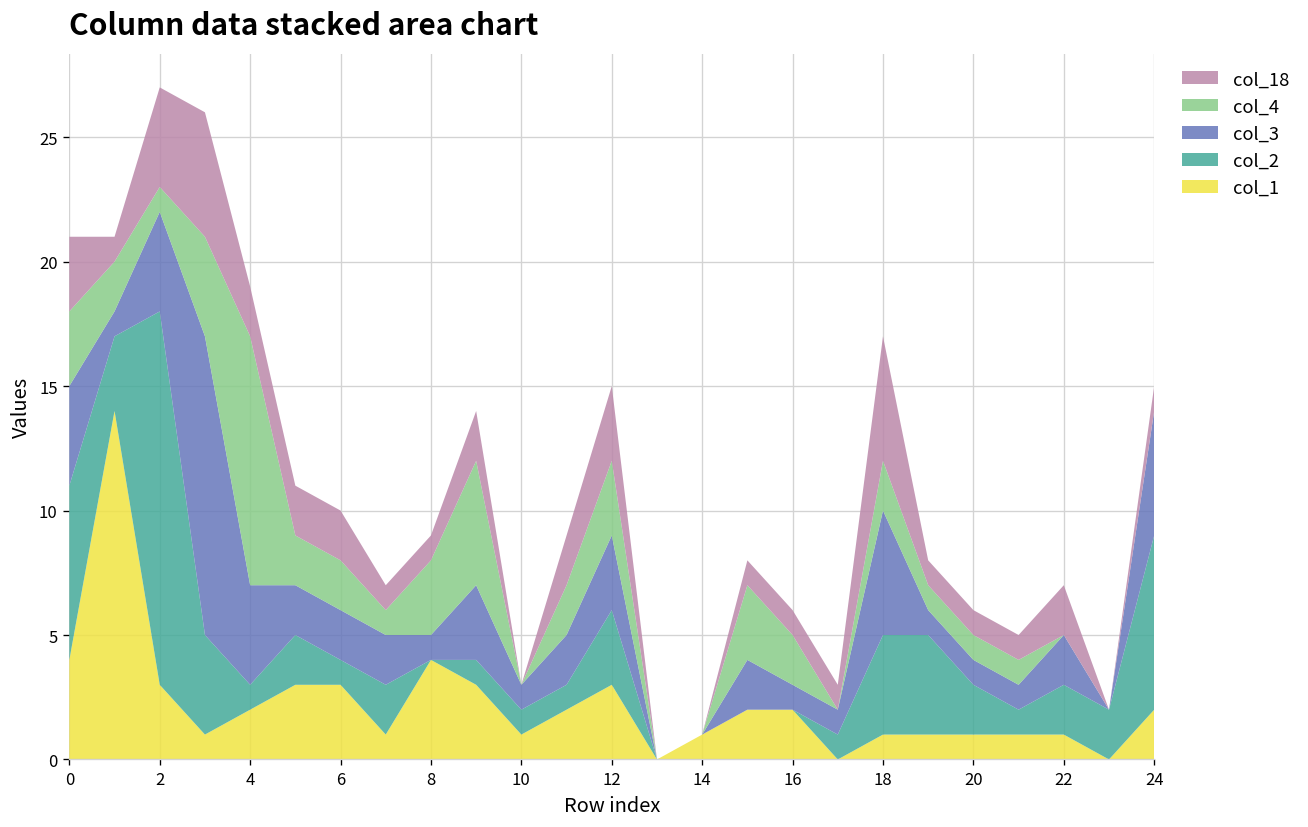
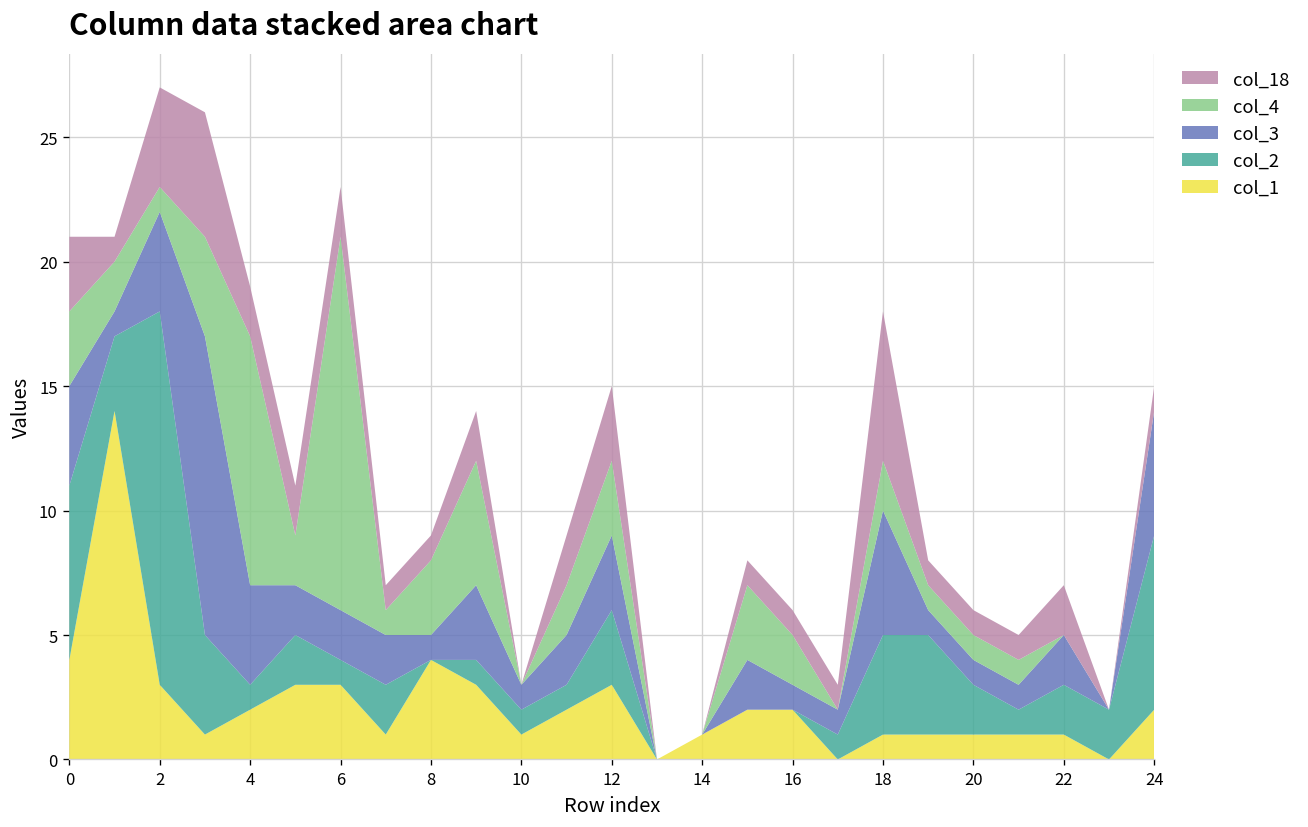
col_4, 6: 2 -> 15
col_18, 18: 5 -> 6
